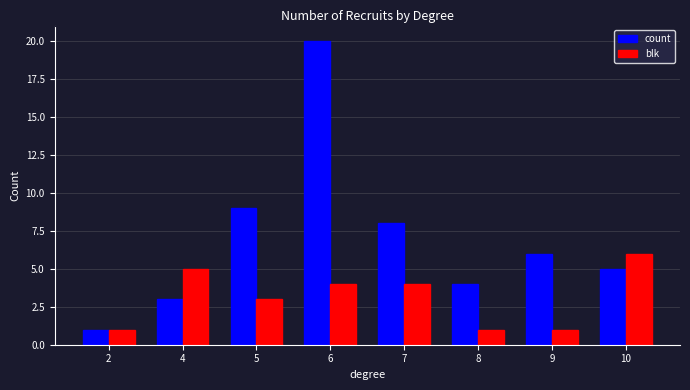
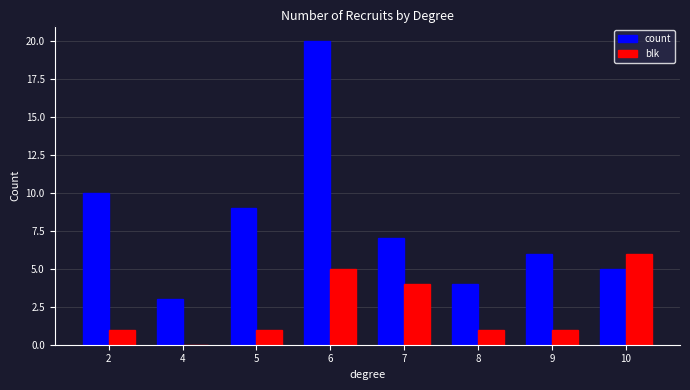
count, 2: 1 -> 10
blk, 4: 5 -> 0
blk, 5: 3 -> 1
blk, 6: 4 -> 5
count, 7: 8 -> 7
